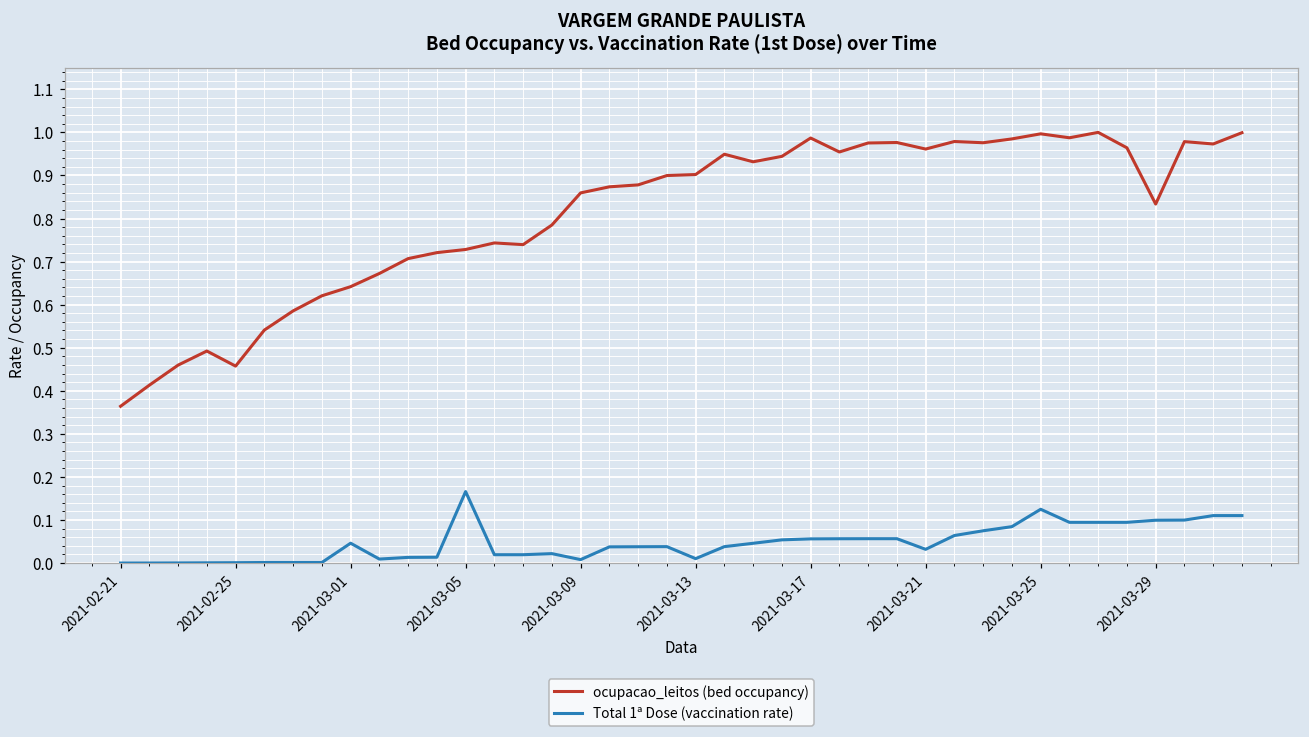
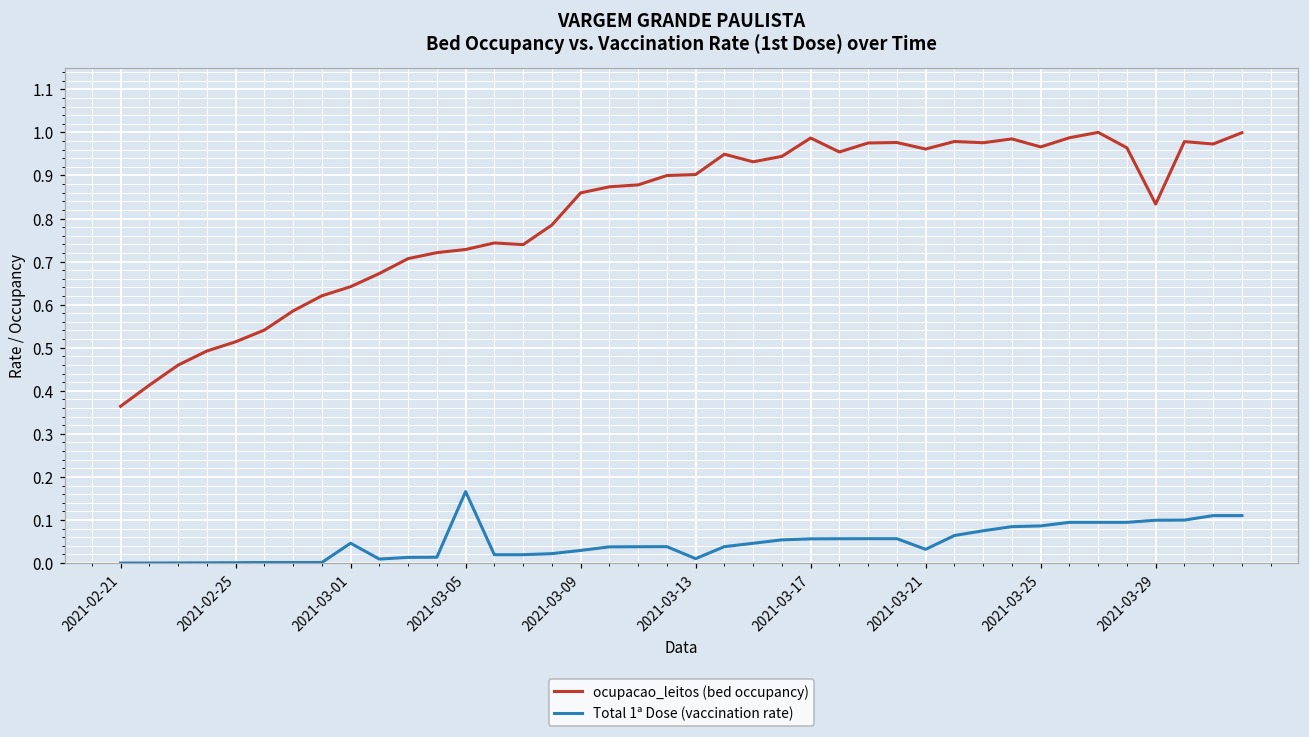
ocupacao_leitos (bed occupancy), 2021-02-25: 0.46 -> 0.51
Total 1ª Dose (vaccination rate), 2021-03-09: 0.01 -> 0.03
ocupacao_leitos (bed occupancy), 2021-03-25: 1.00 -> 0.97
Total 1ª Dose (vaccination rate), 2021-03-25: 0.12 -> 0.09
